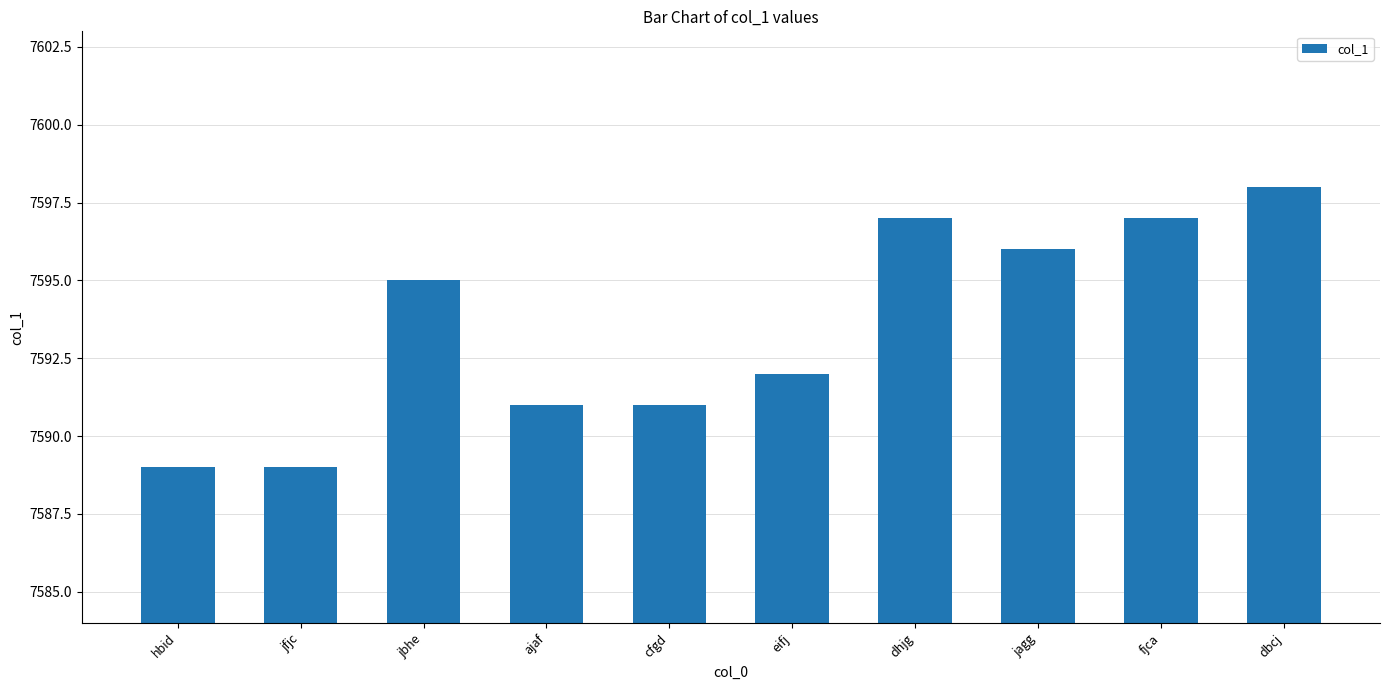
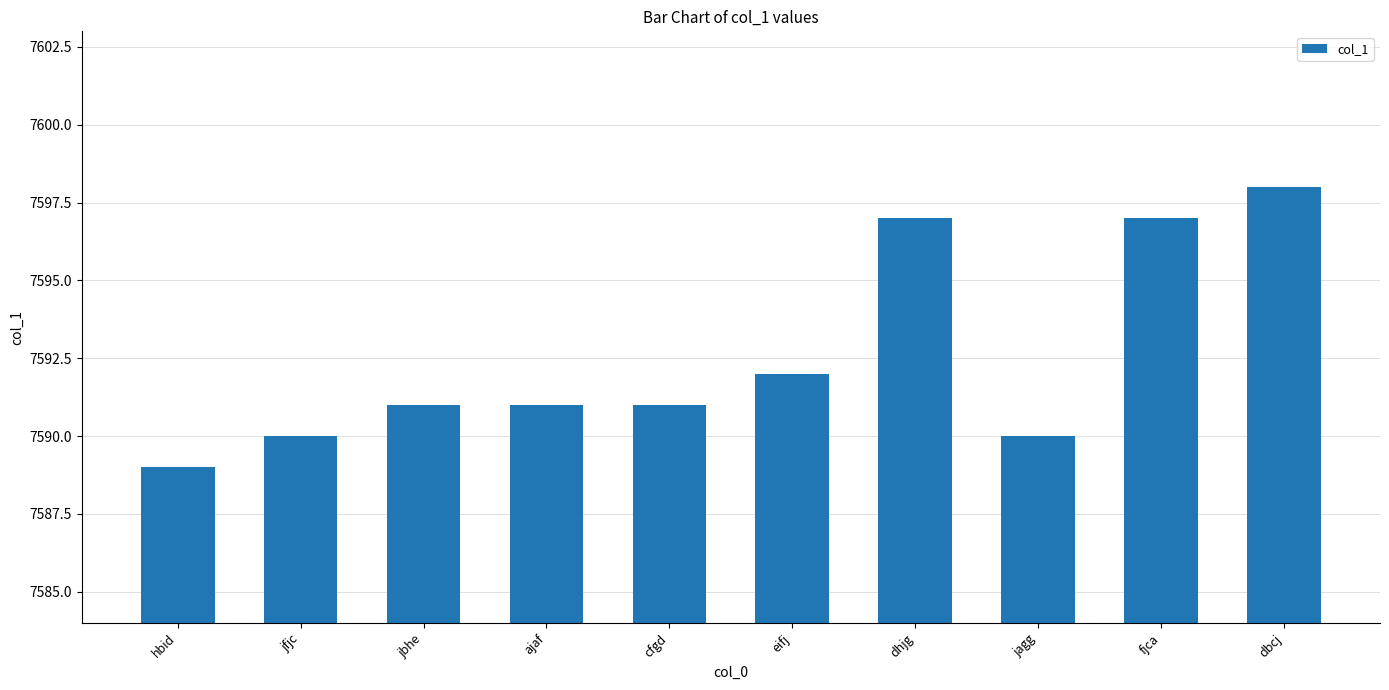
jfjc: 7589 -> 7590
jbhe: 7595 -> 7591
jagg: 7596 -> 7590
